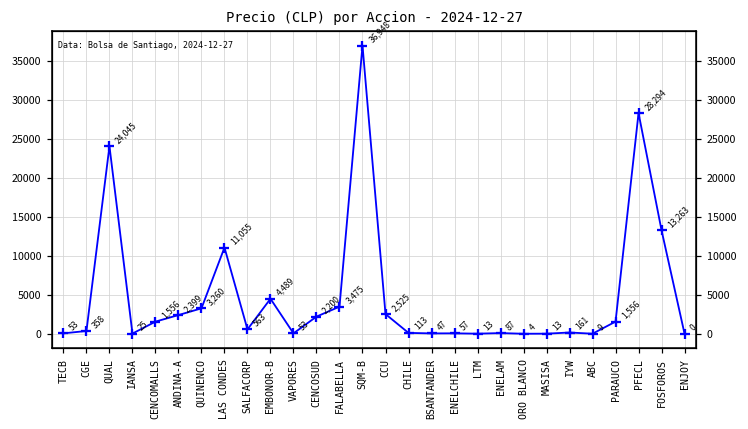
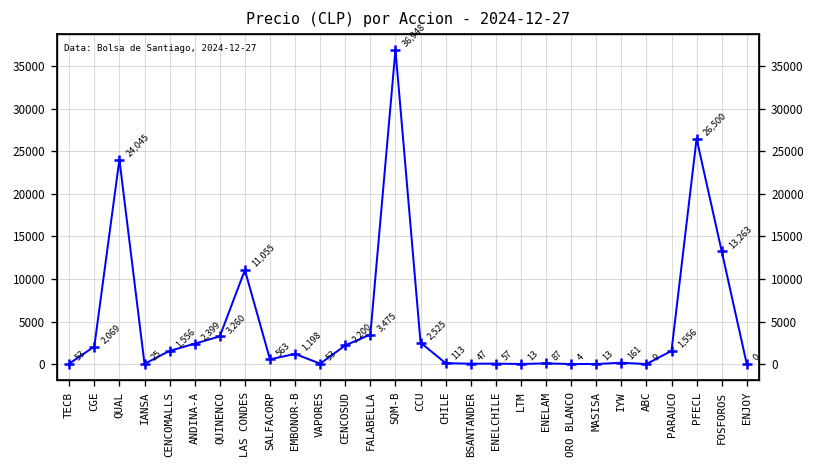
CGE: 358 -> 2,069
EMBONOR-B: 4,489 -> 1,198
PFECL: 28,294 -> 26,500
